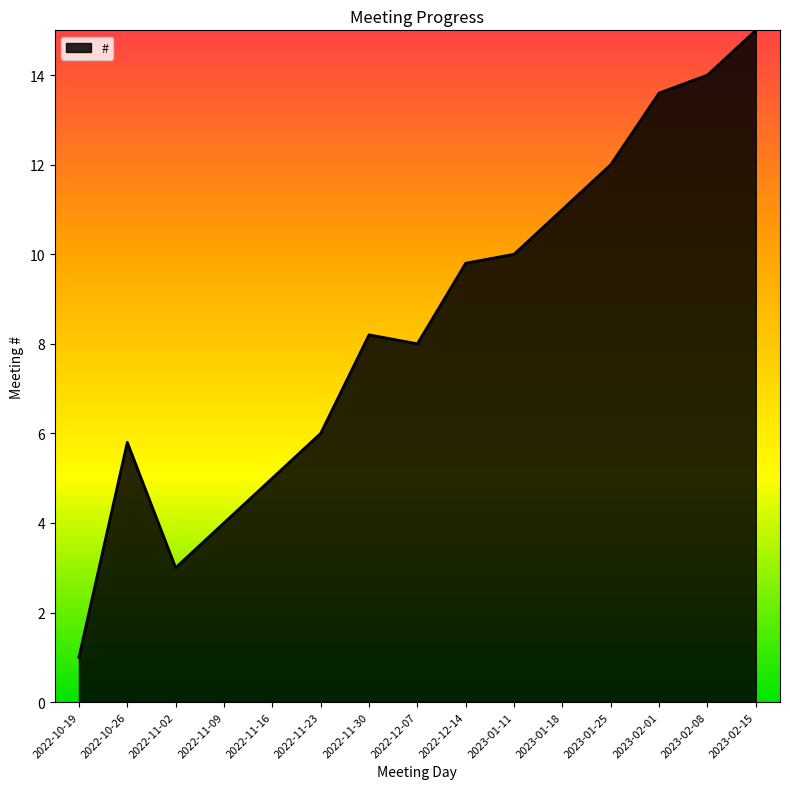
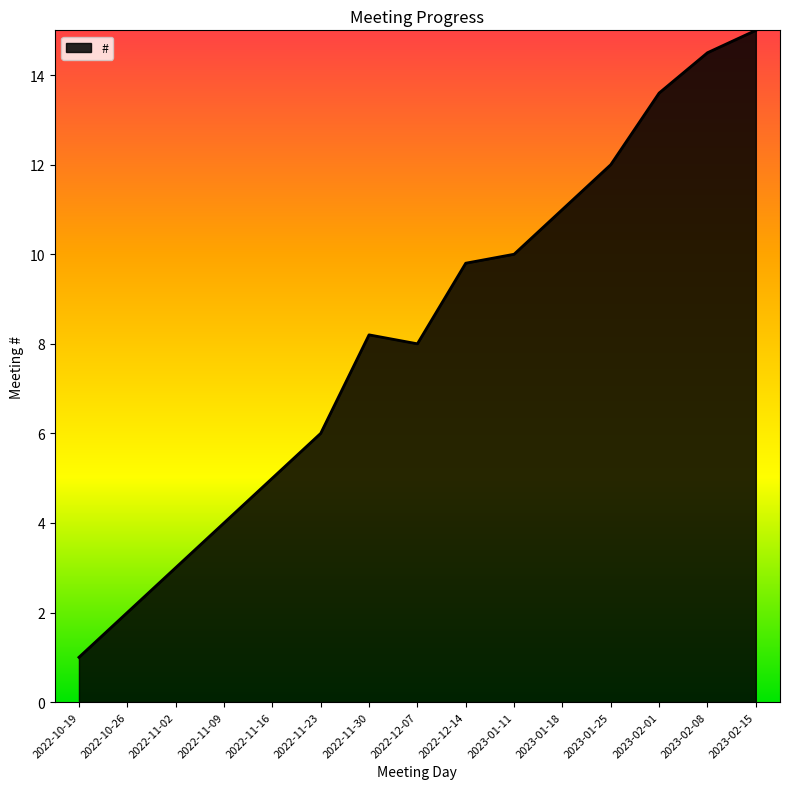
2022-10-26: 5.8 -> 2.0
2023-02-08: 14.0 -> 14.5
